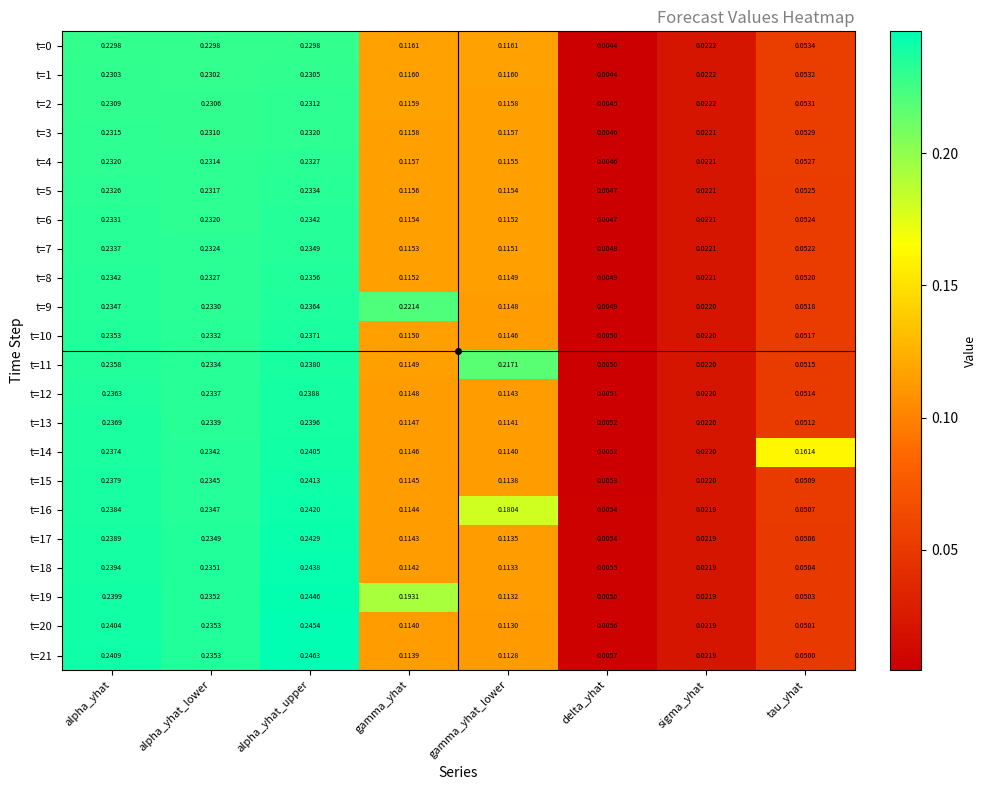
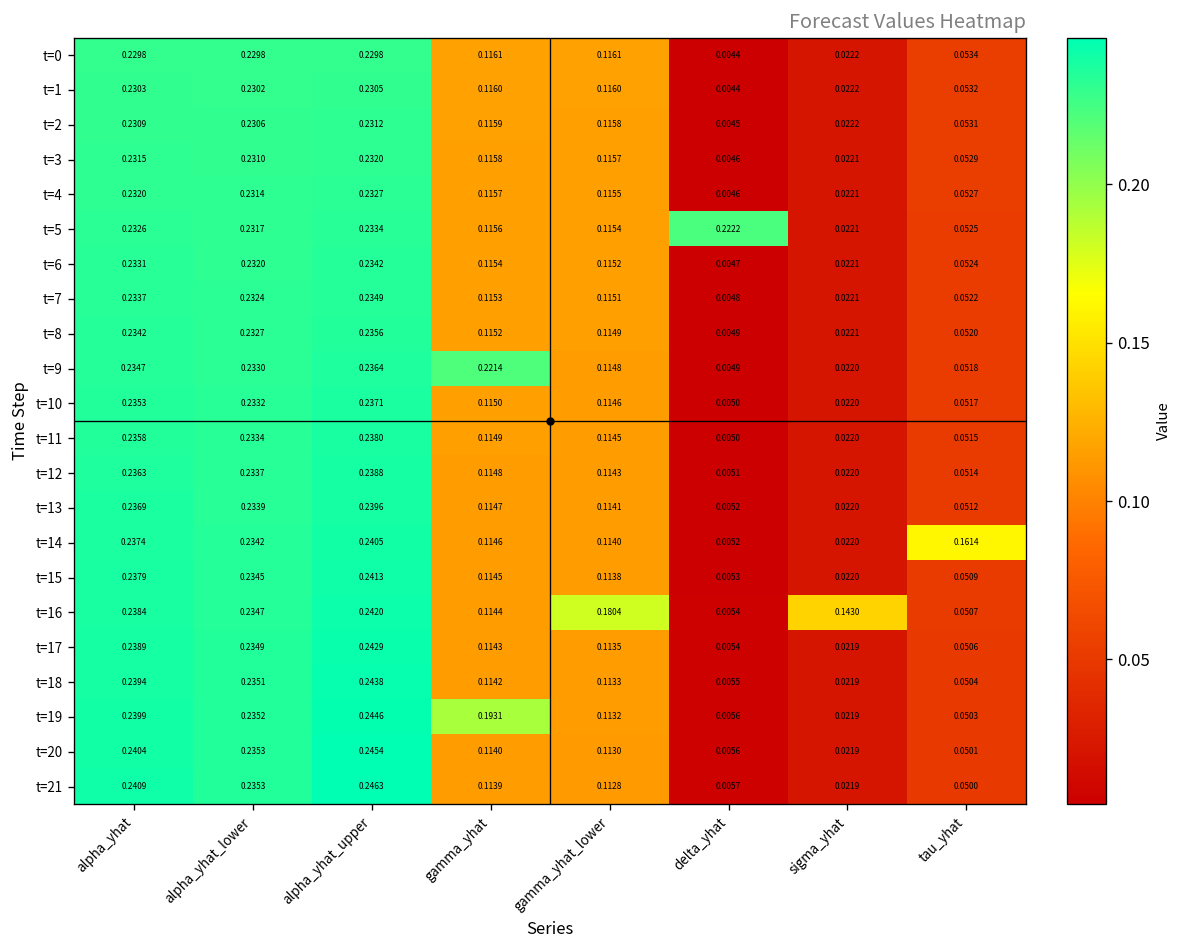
t=5, delta_yhat: 0.0047 -> 0.2222
t=11, gamma_yhat_lower: 0.2171 -> 0.1145
t=16, sigma_yhat: 0.0219 -> 0.1430
